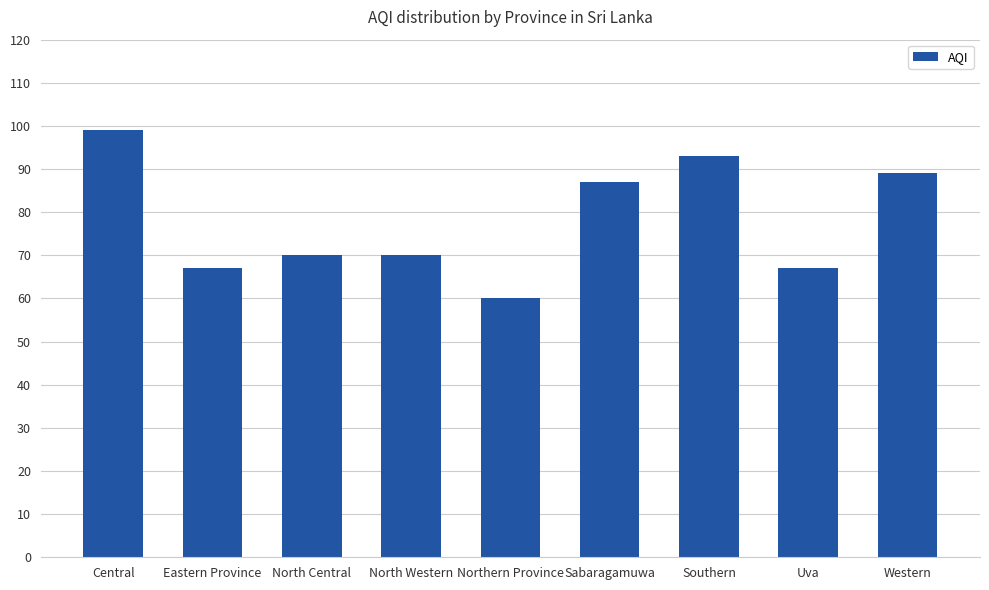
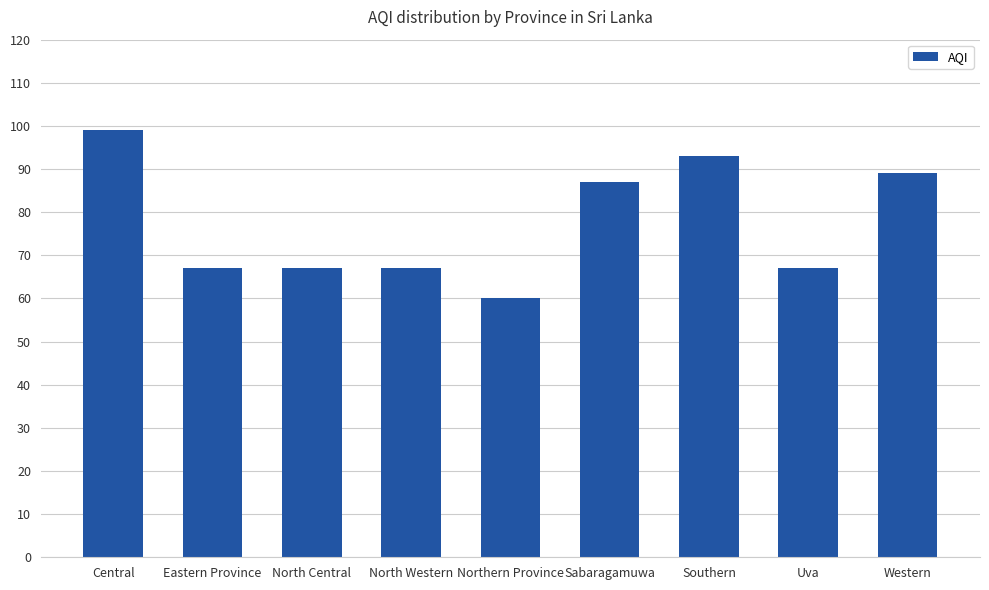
North Central: 70 -> 67
North Western: 70 -> 67
